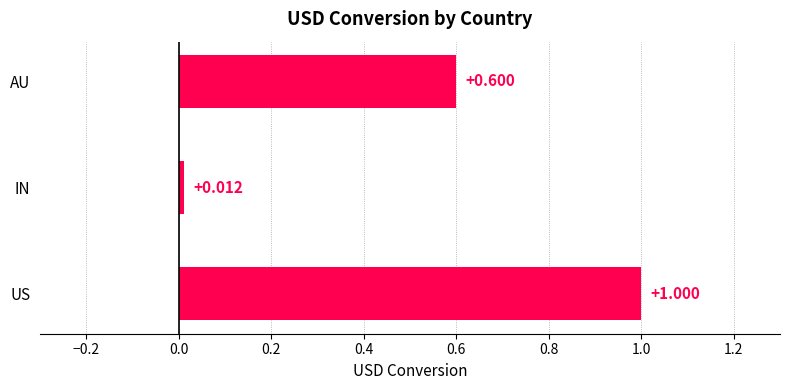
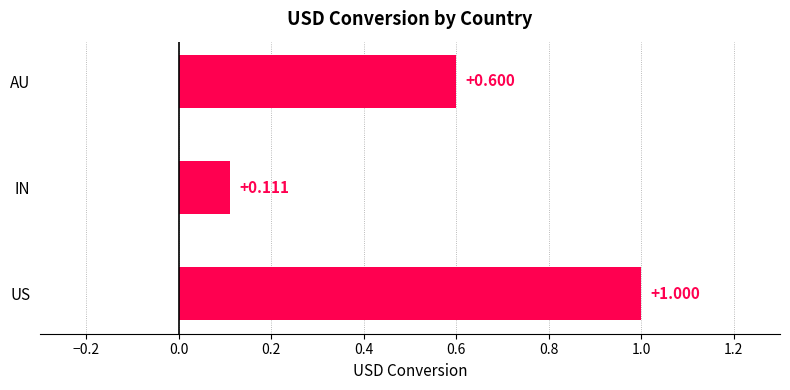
IN: +0.012 -> +0.111
